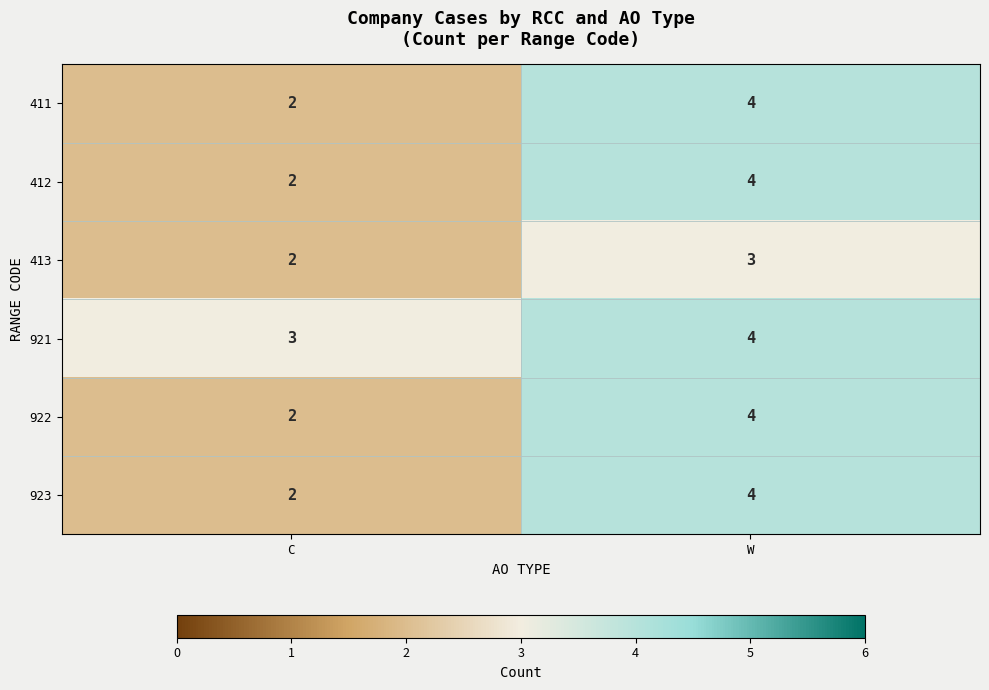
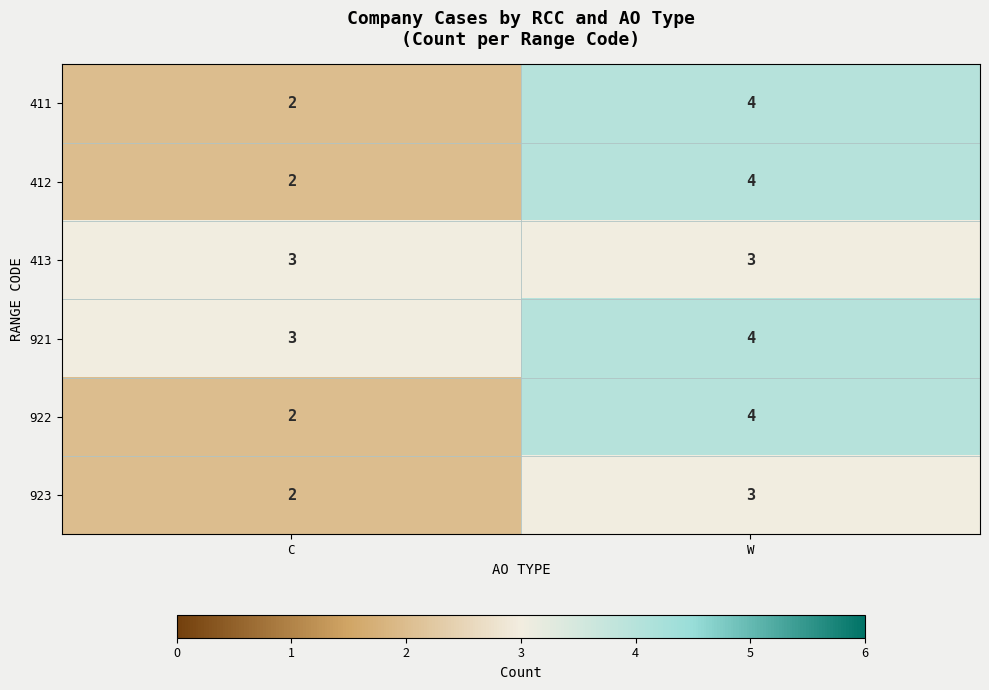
413, C: 2 -> 3
923, W: 4 -> 3
